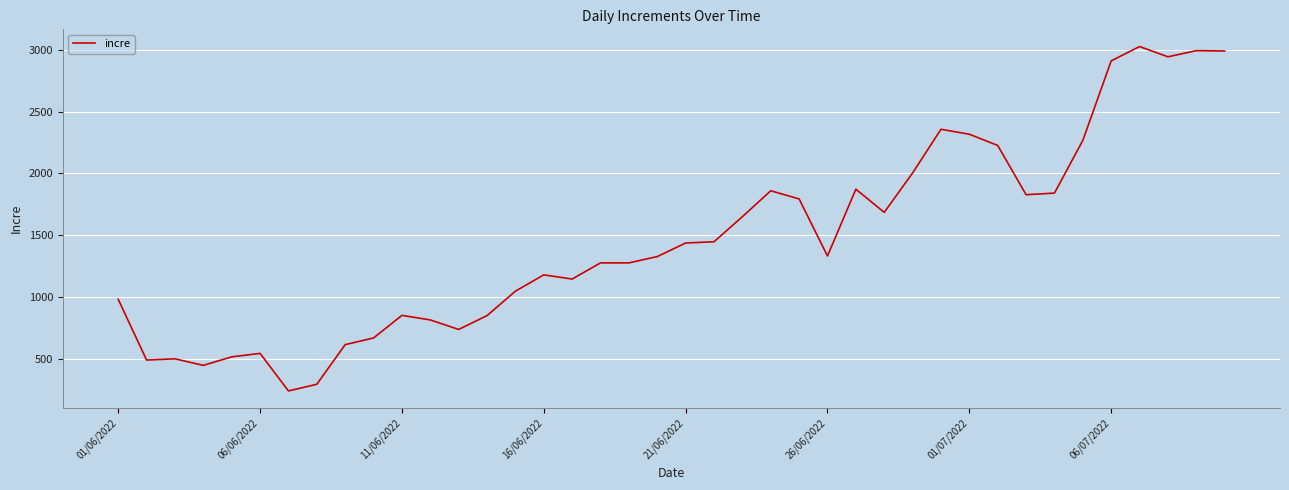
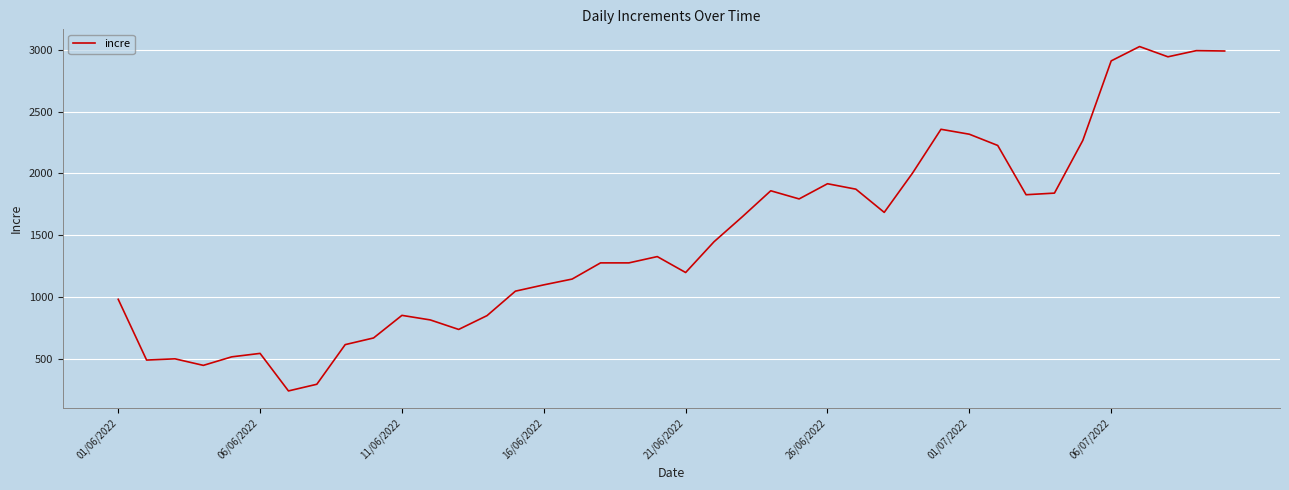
16/06/2022: 1180 -> 1100
21/06/2022: 1440 -> 1200
26/06/2022: 1330 -> 1920
